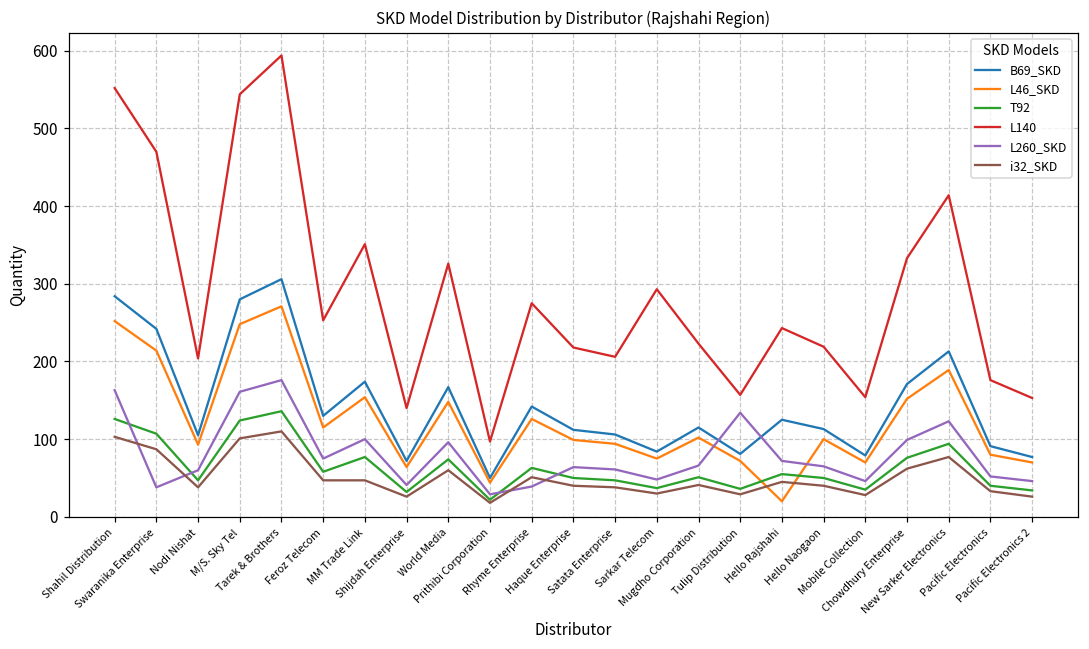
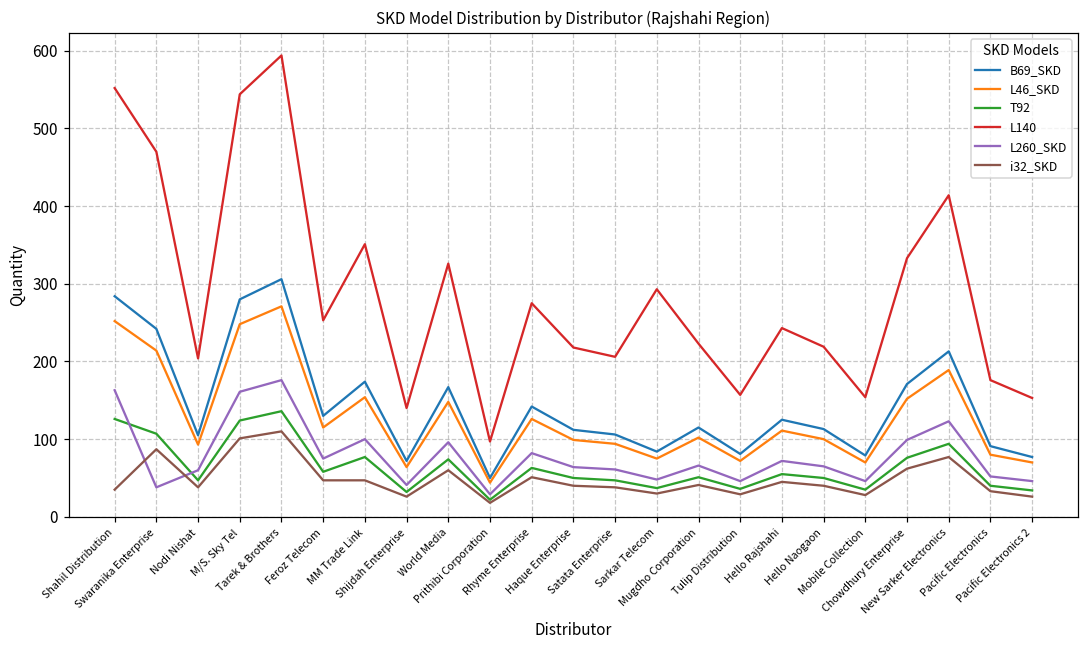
i32_SKD, Shahil Distribution: 100 -> 40
L260_SKD, Rhyme Enterprise: 40 -> 80
L260_SKD, Tulip Distribution: 130 -> 50
L46_SKD, Hello Rajshahi: 20 -> 110
